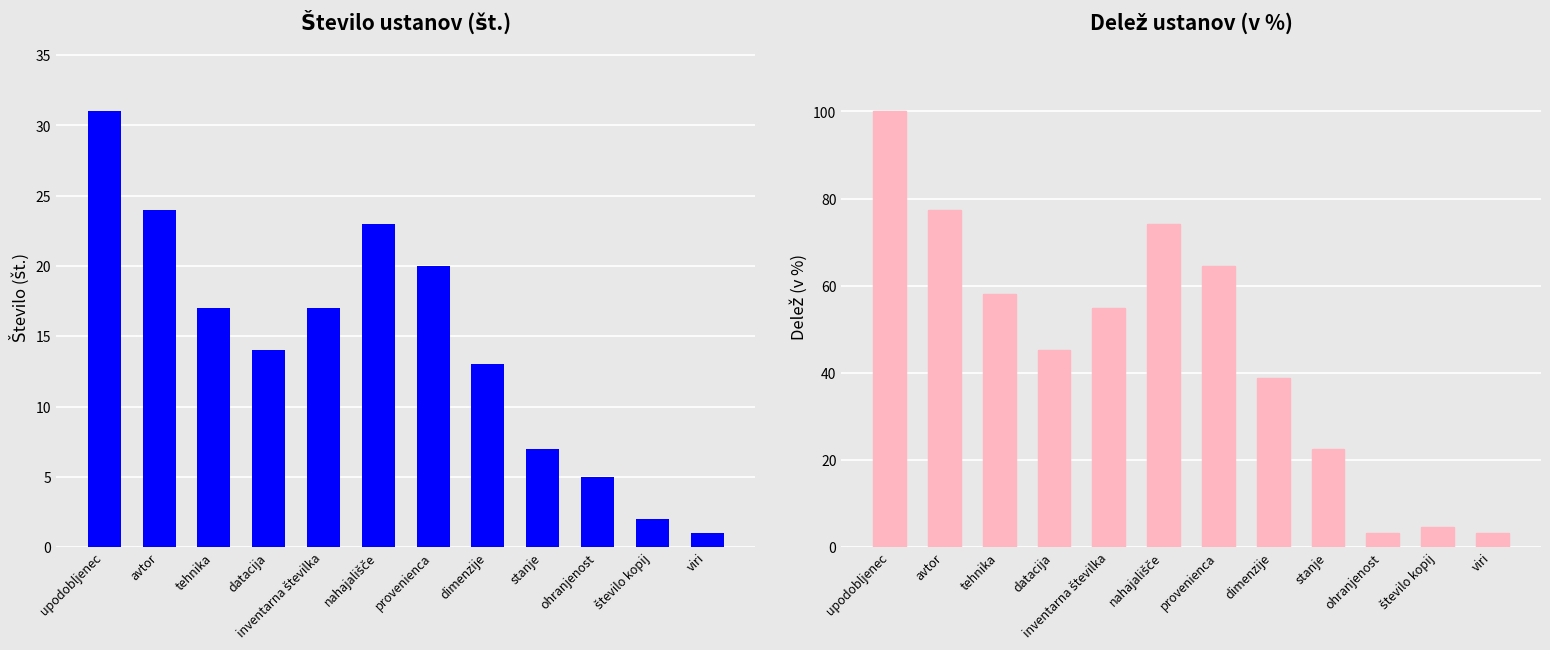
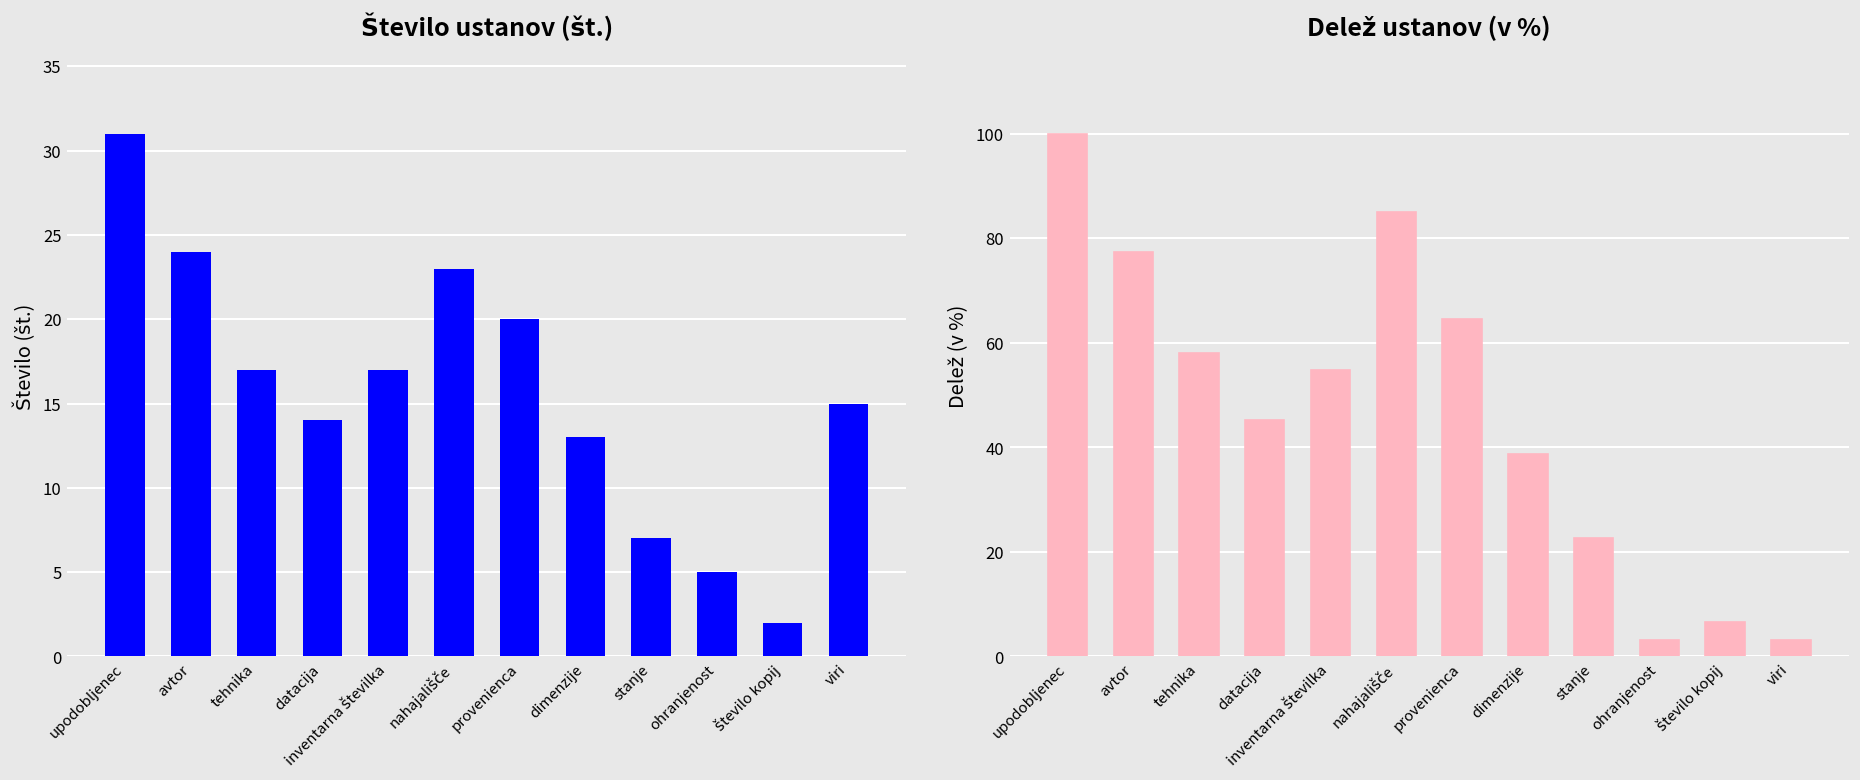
Število ustanov (št.), viri: 1 -> 15
Delež ustanov (v %), nahajališče: 74 -> 85
Delež ustanov (v %), število kopij: 5 -> 7
